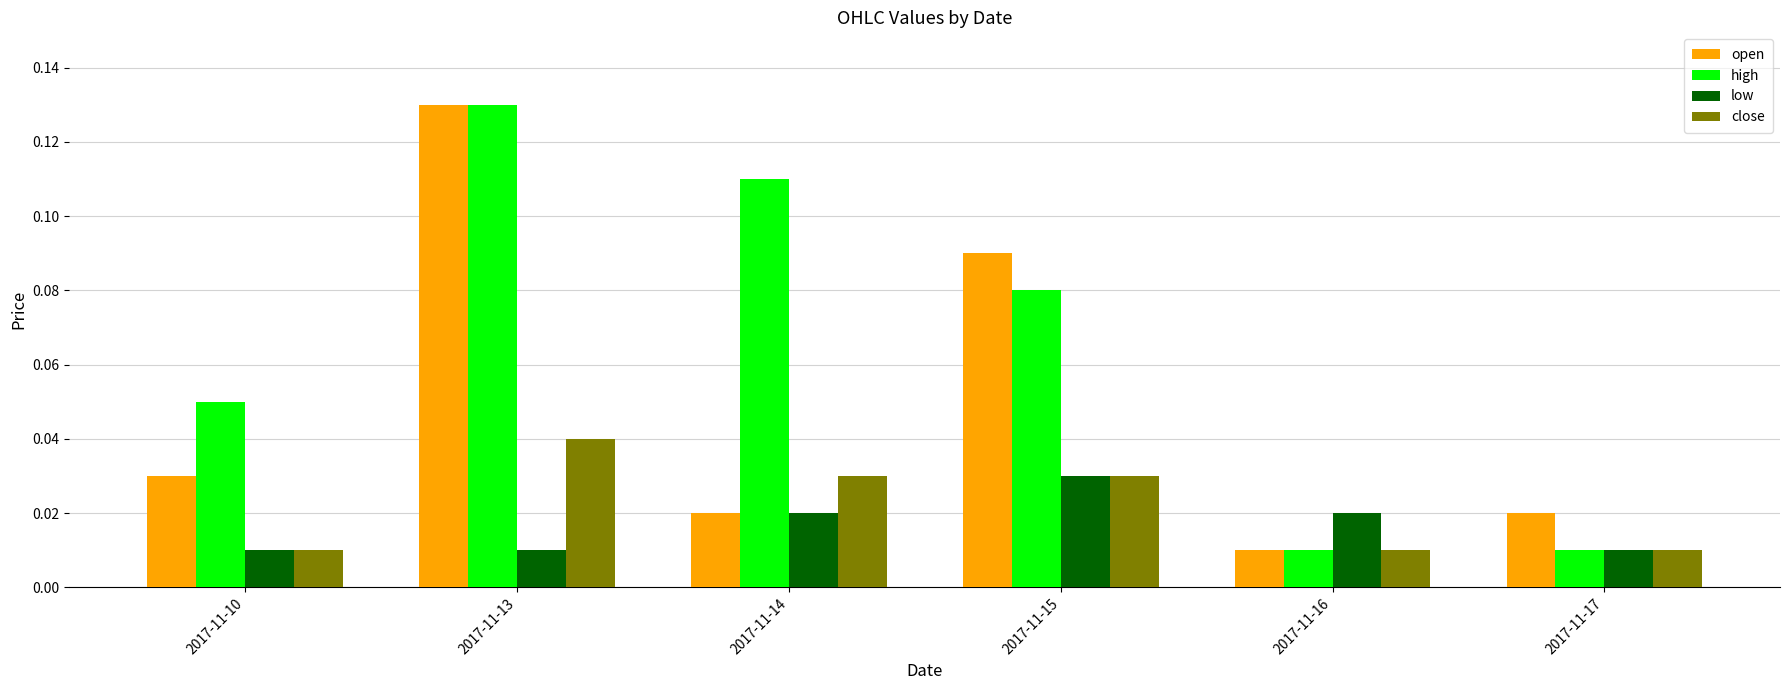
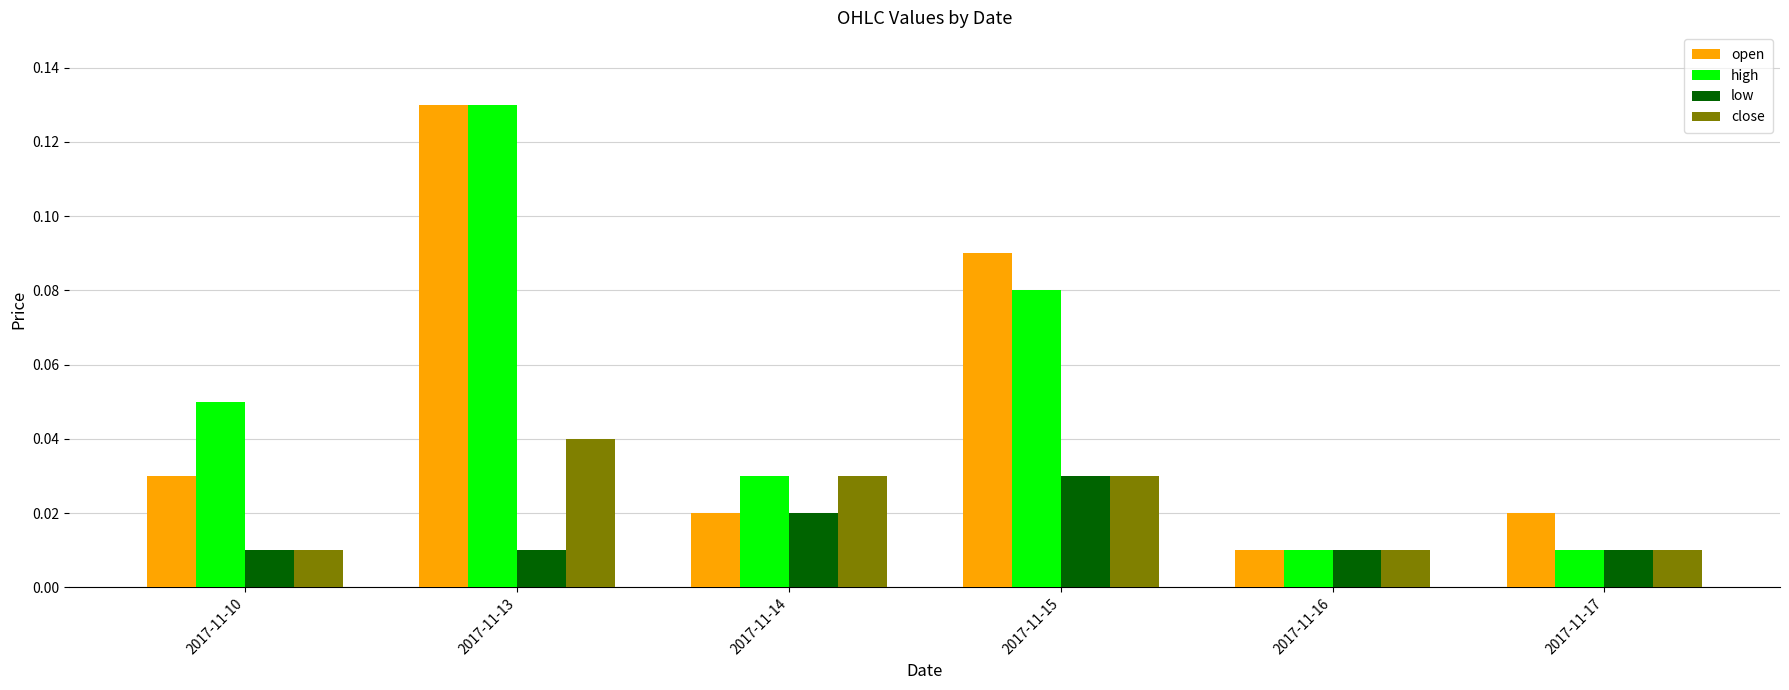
high, 2017-11-14: 0.11 -> 0.03
low, 2017-11-16: 0.02 -> 0.01
